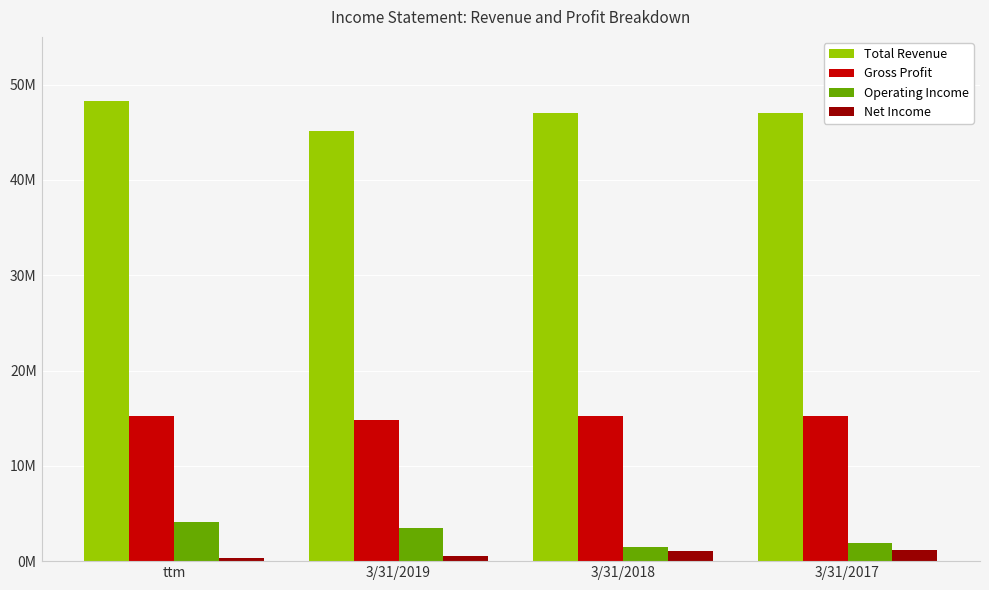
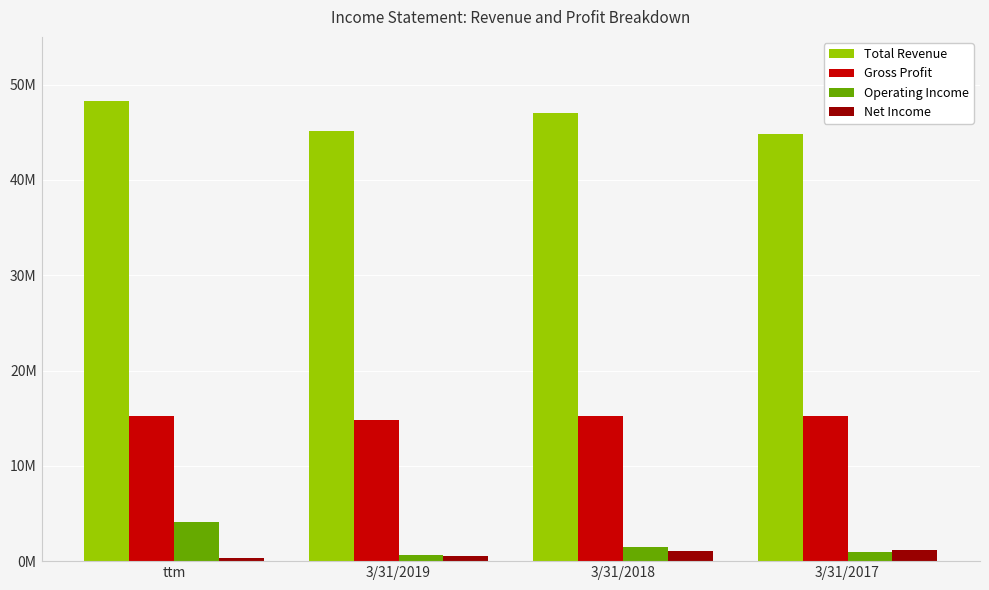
Operating Income, 3/31/2019: 4000000 -> 1000000
Total Revenue, 3/31/2017: 47000000 -> 45000000
Operating Income, 3/31/2017: 2000000 -> 1000000
